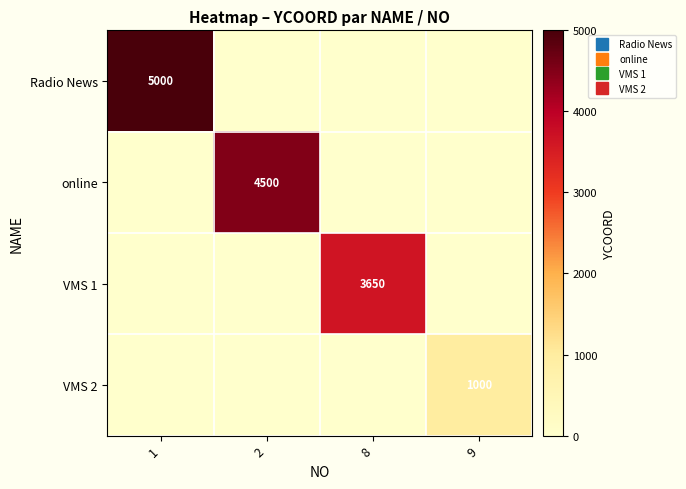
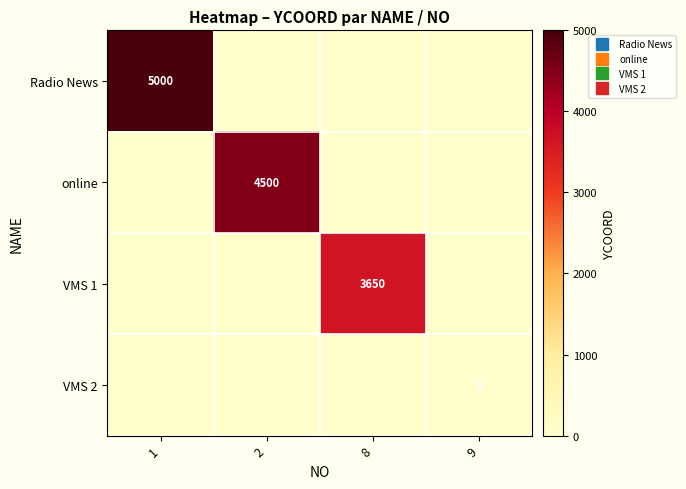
VMS 2, 9: 1000 -> 8
